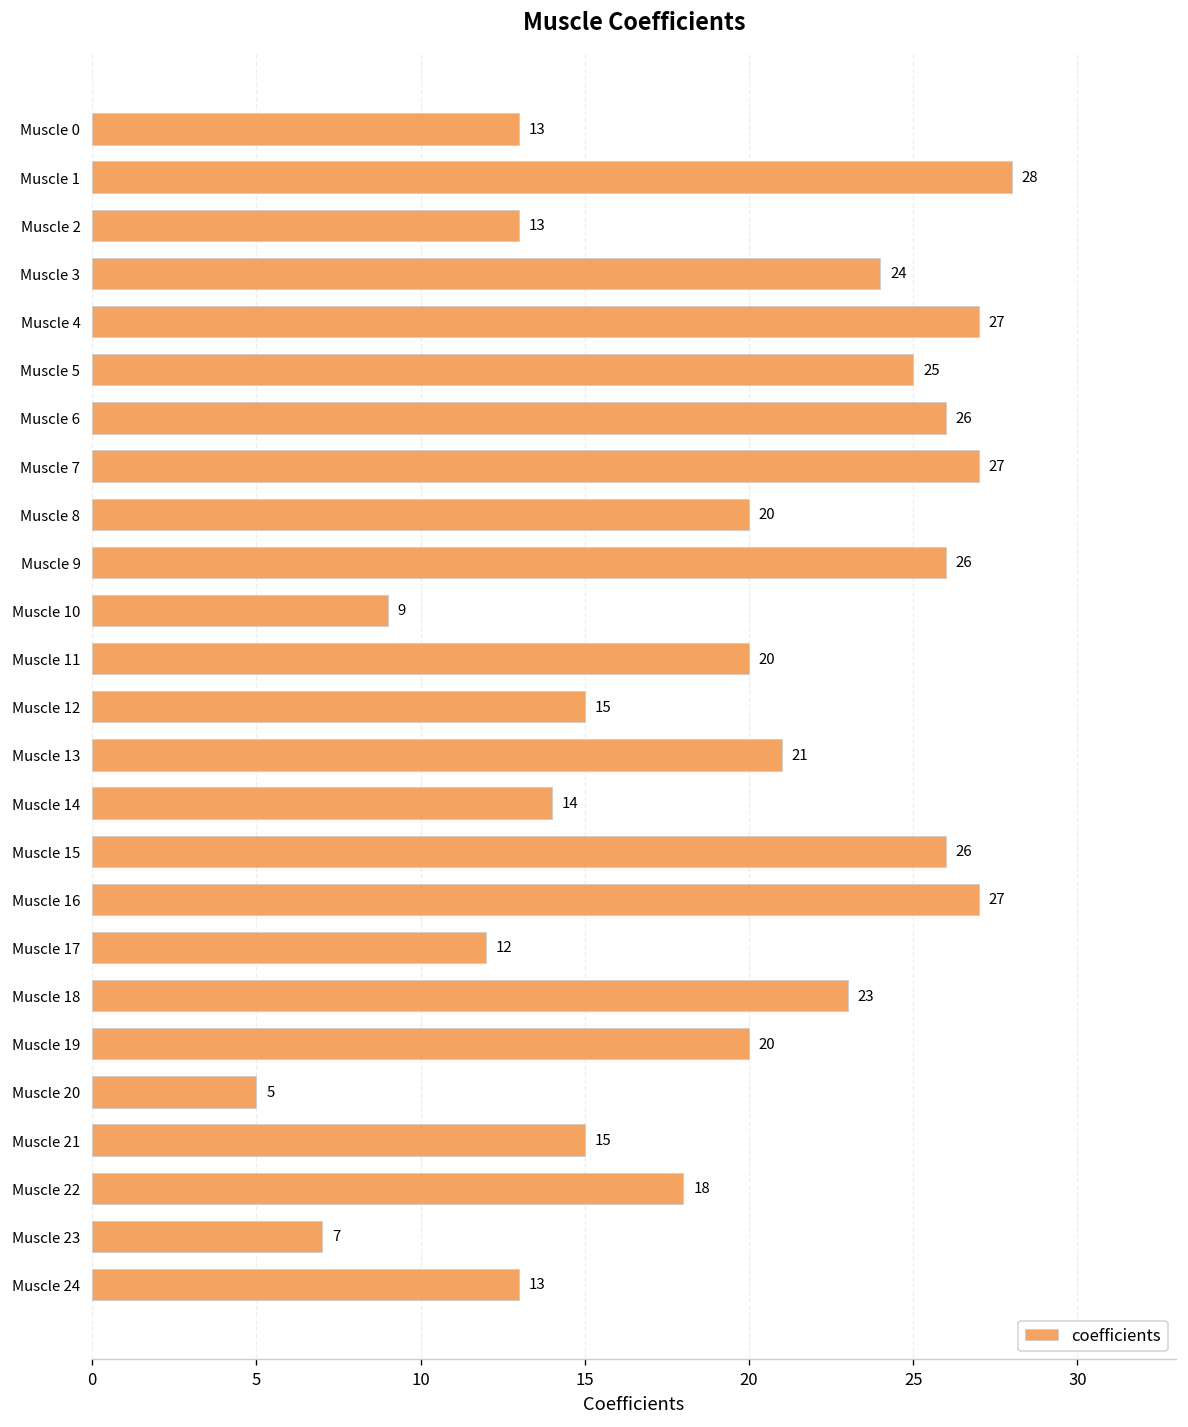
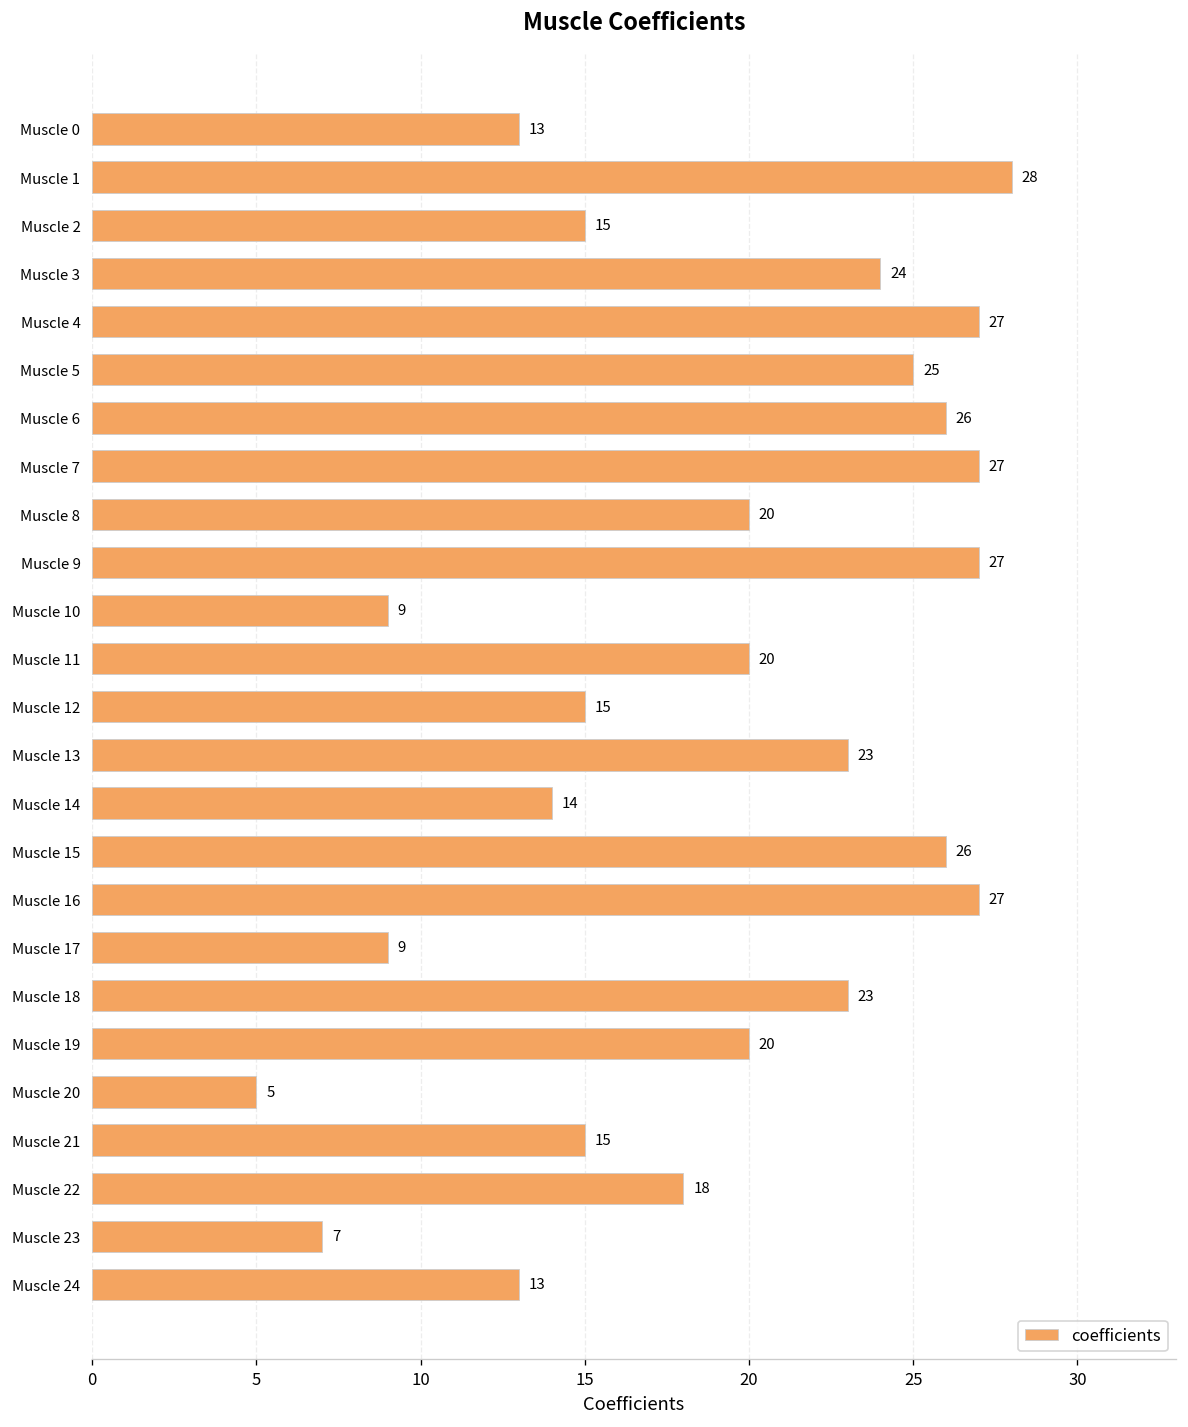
Muscle 2: 13 -> 15
Muscle 9: 26 -> 27
Muscle 13: 21 -> 23
Muscle 17: 12 -> 9
